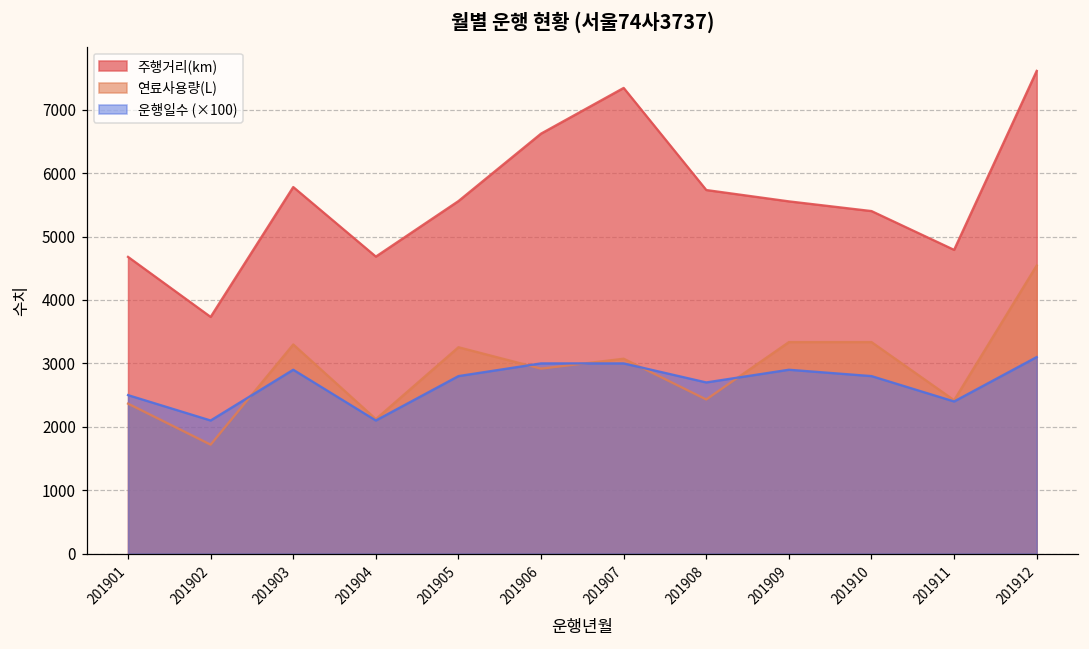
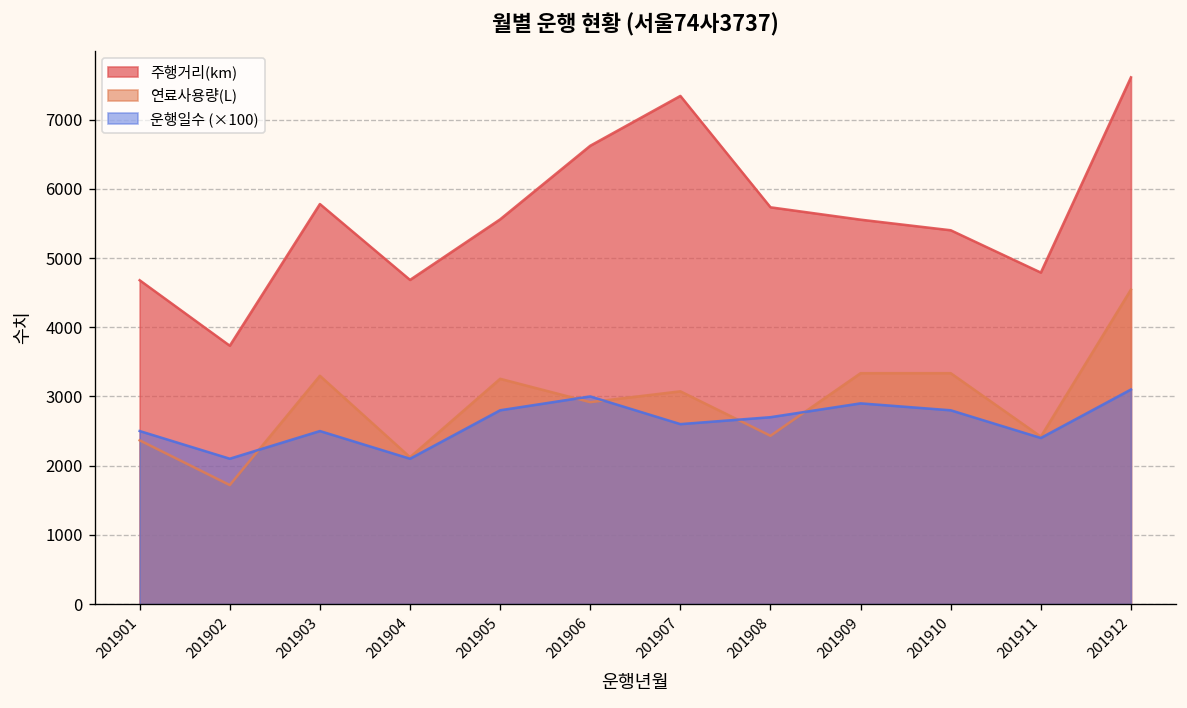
운행일수 (×100), 201903: 2900 -> 2500
운행일수 (×100), 201907: 3000 -> 2600
